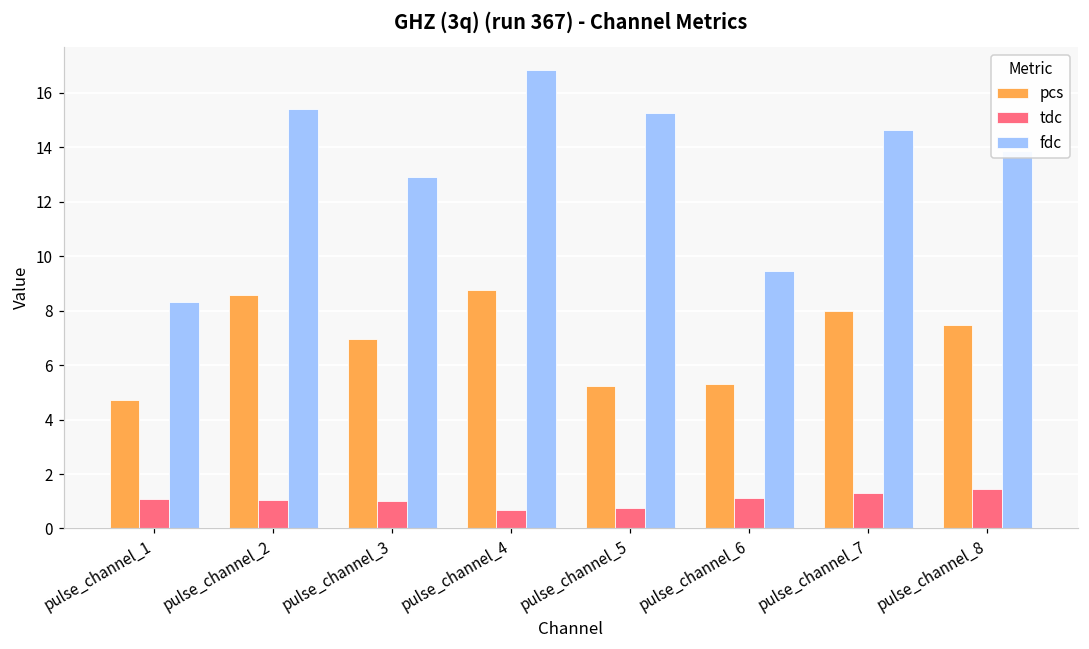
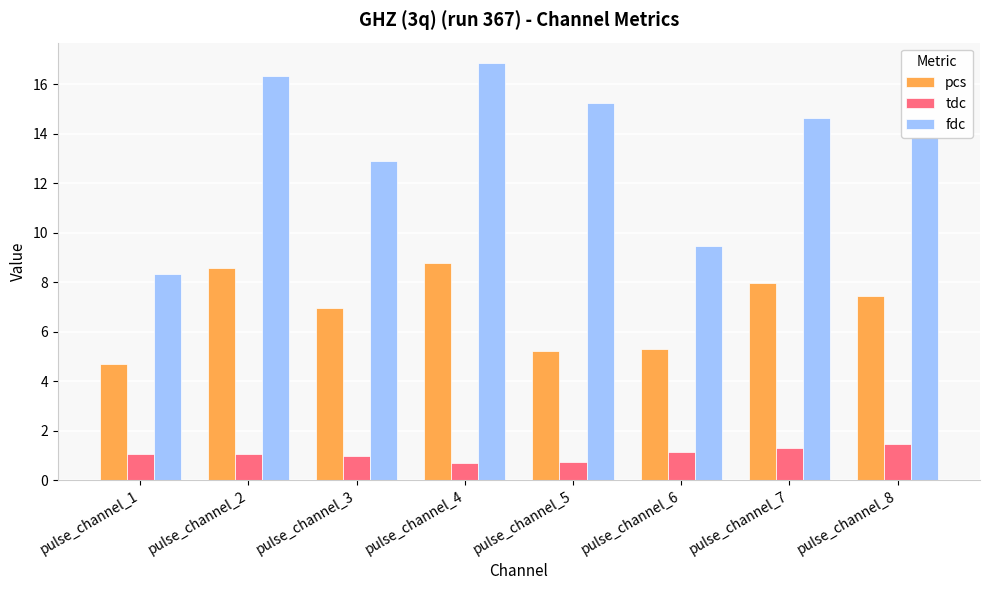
fdc, pulse_channel_2: 15.4 -> 16.3
